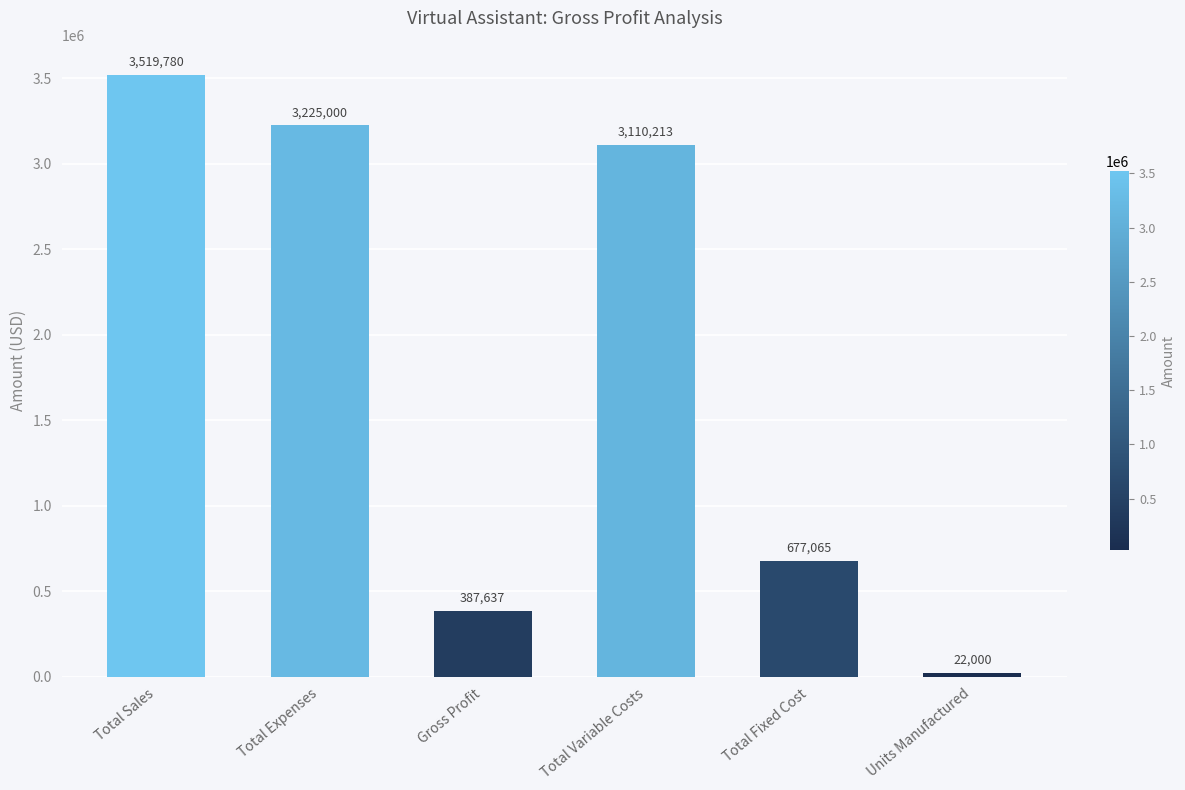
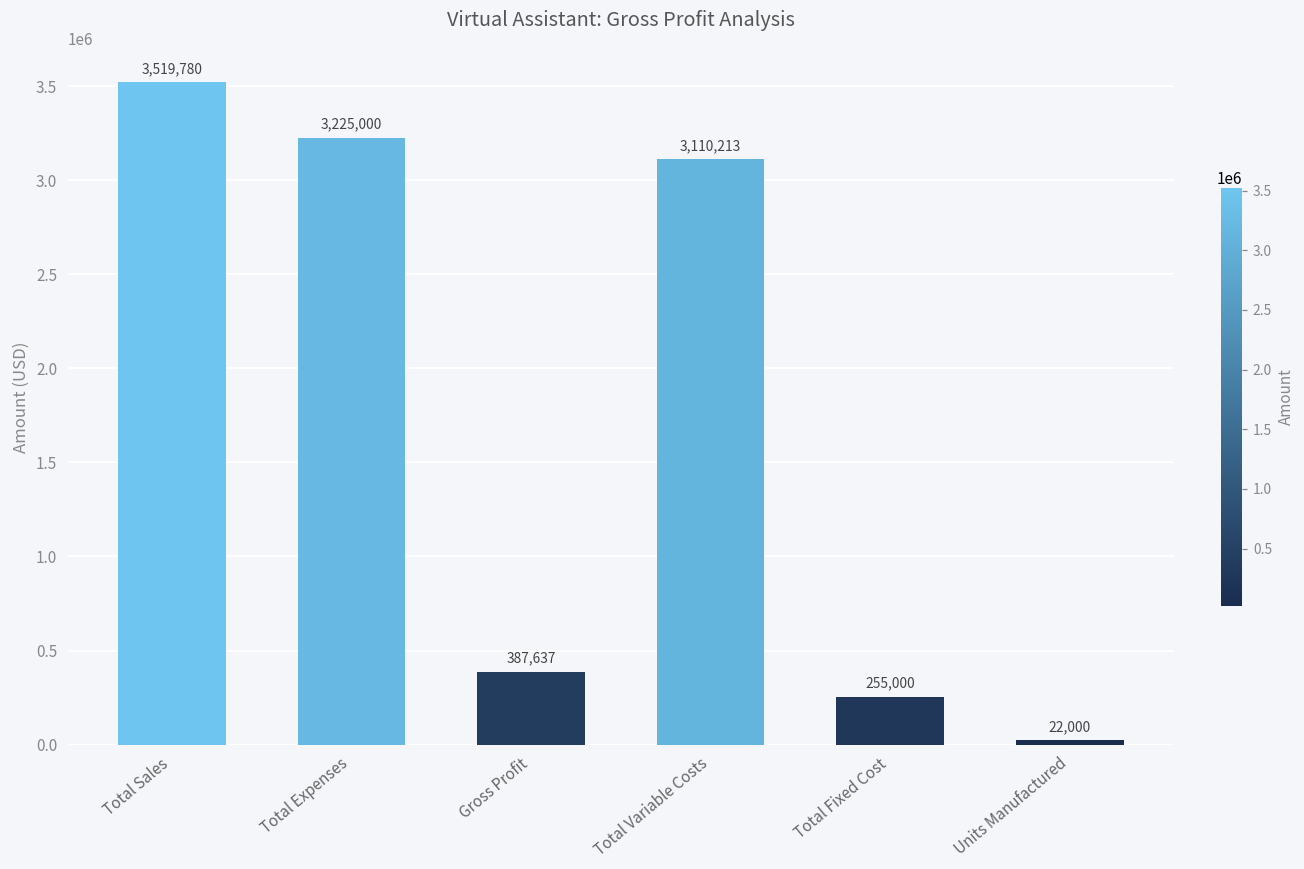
Total Fixed Cost: 677,065 -> 255,000
